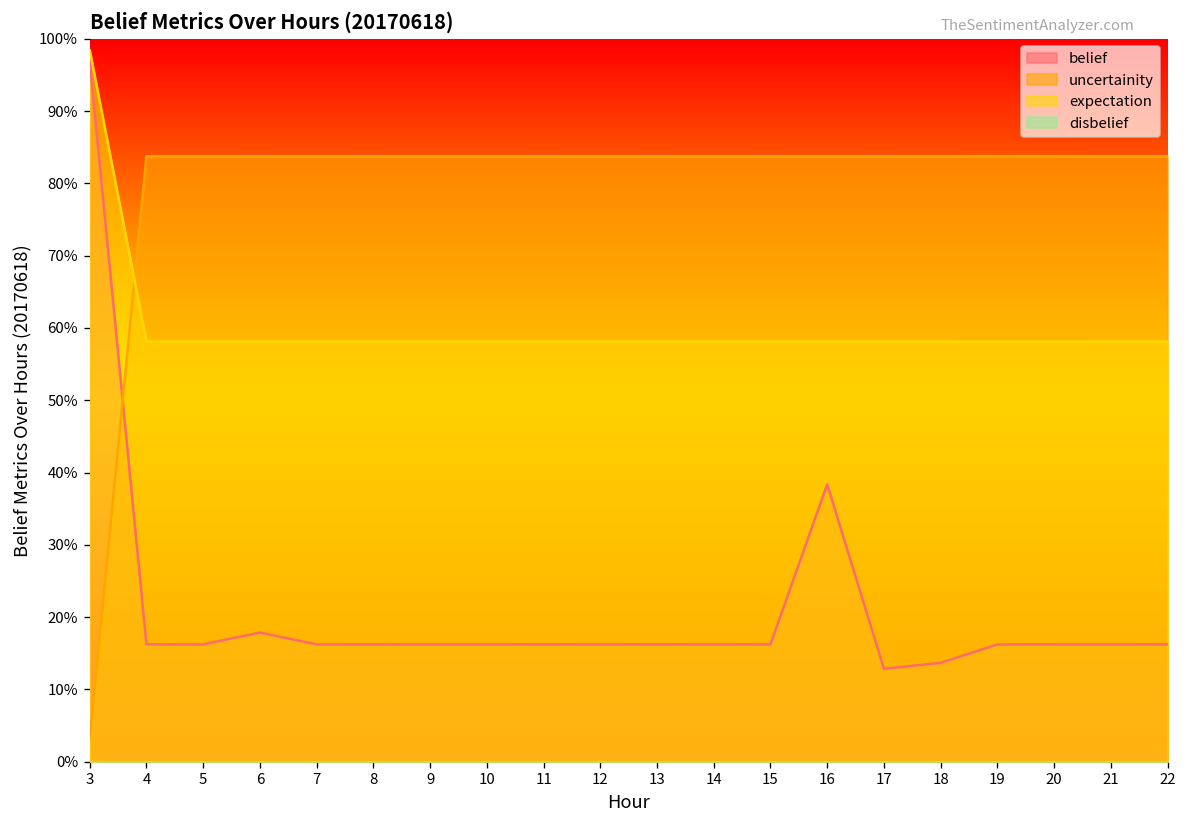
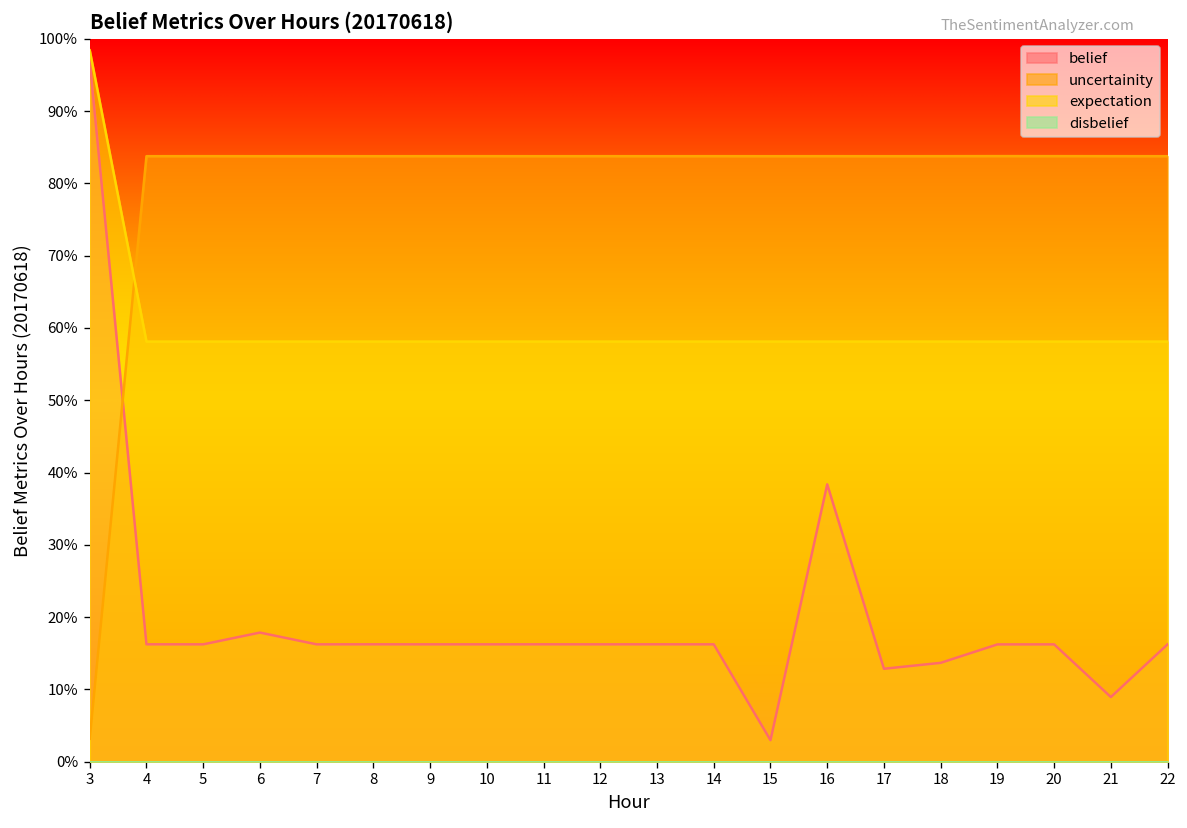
belief, 15: 16% -> 3%
belief, 21: 16% -> 9%
